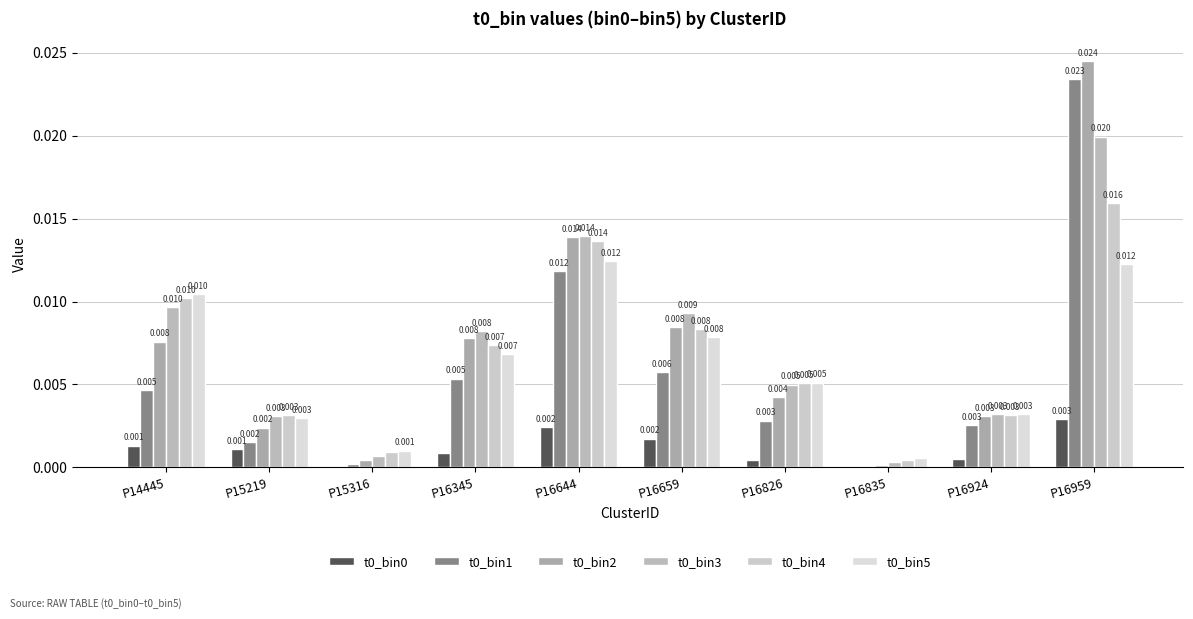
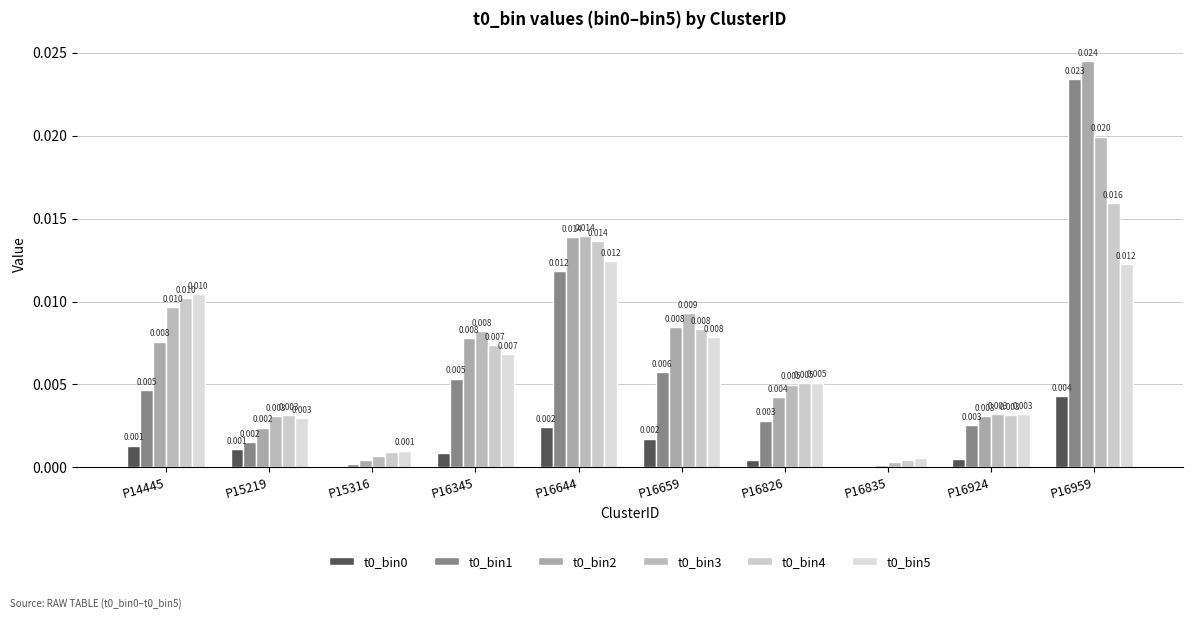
t0_bin0, P16959: 0.003 -> 0.004
